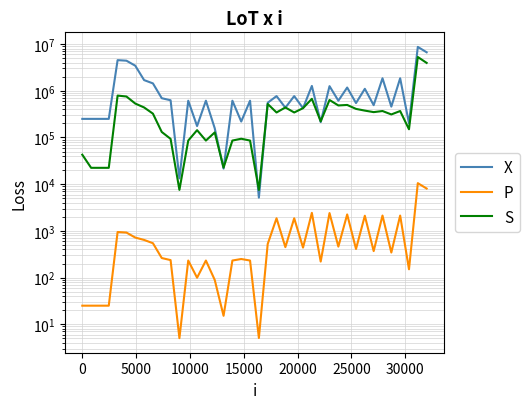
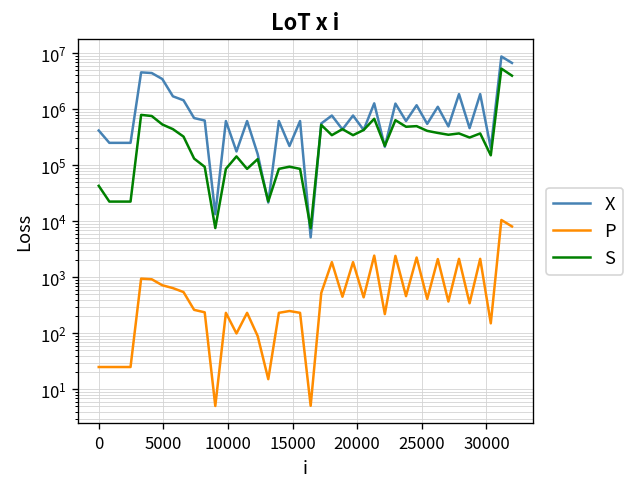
X, 0: 300000 -> 400000
